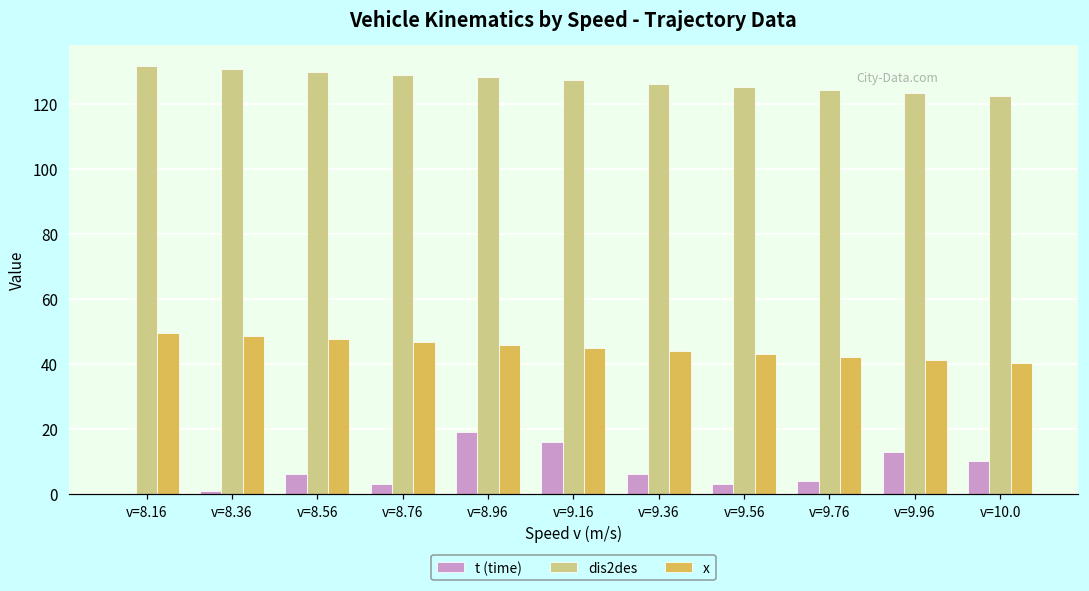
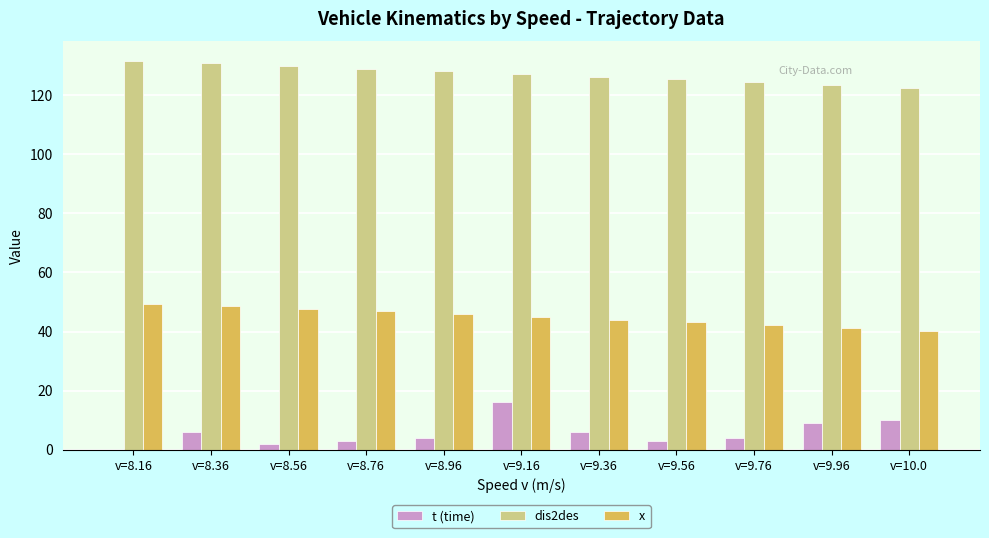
t (time), v=8.36: 1 -> 6
t (time), v=8.56: 6 -> 2
t (time), v=8.96: 19 -> 4
t (time), v=9.96: 13 -> 9
